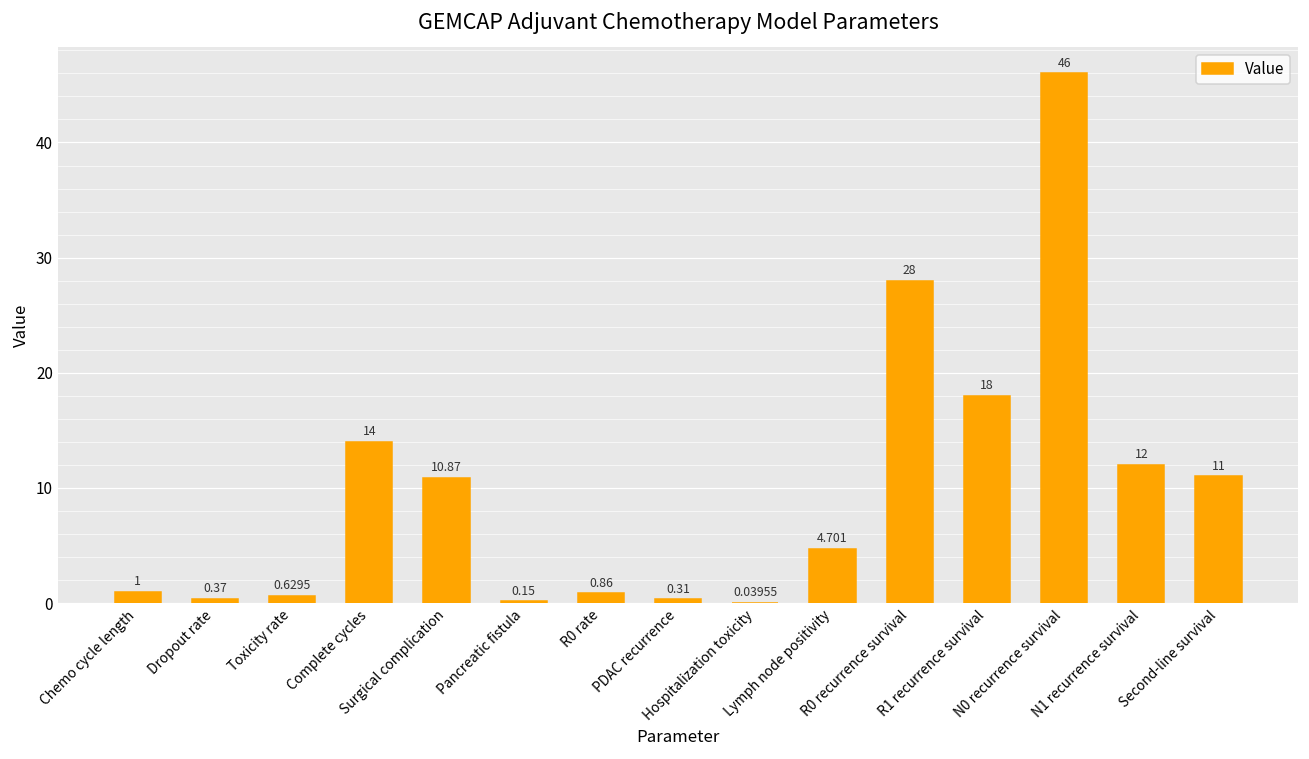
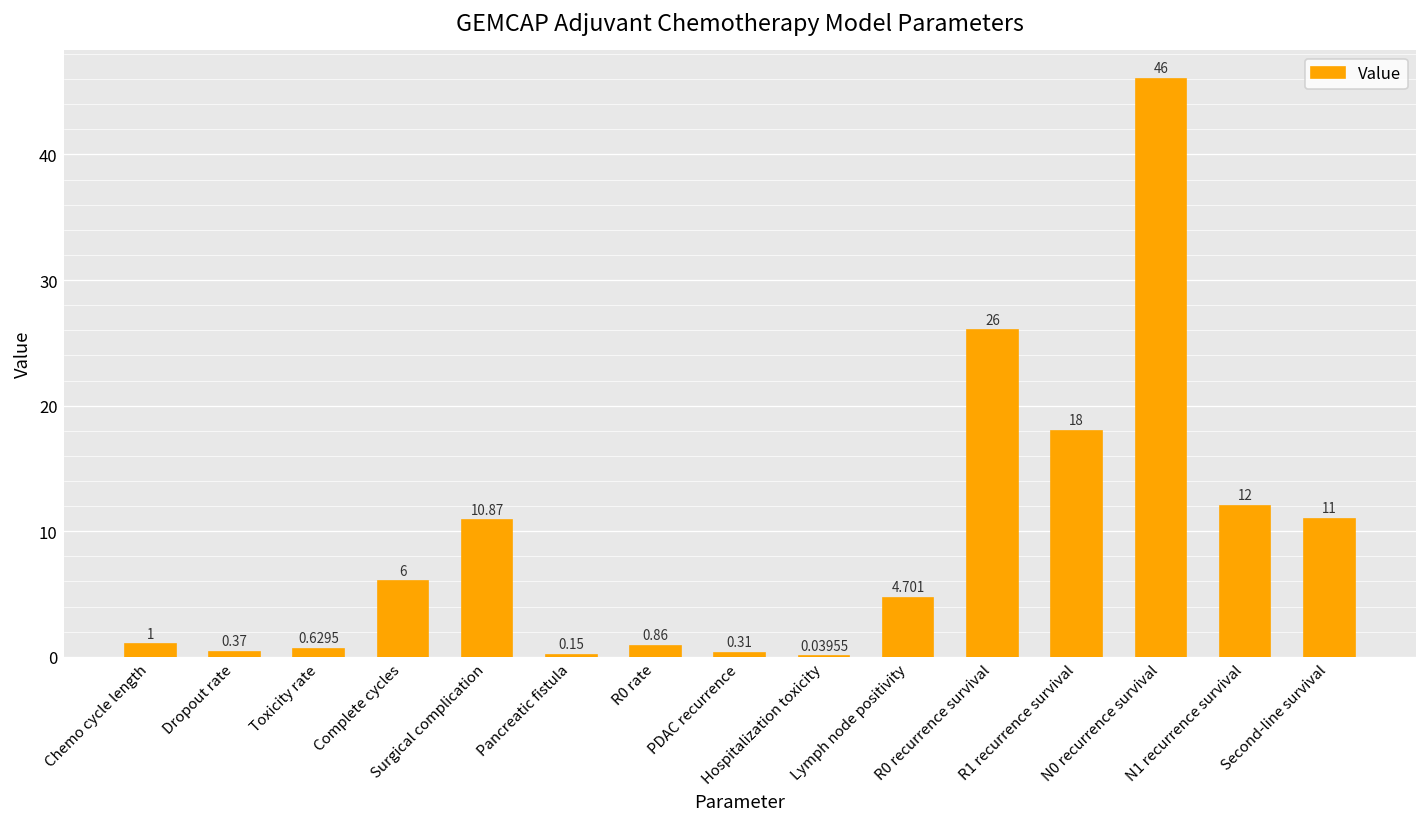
Complete cycles: 14 -> 6
R0 recurrence survival: 28 -> 26
